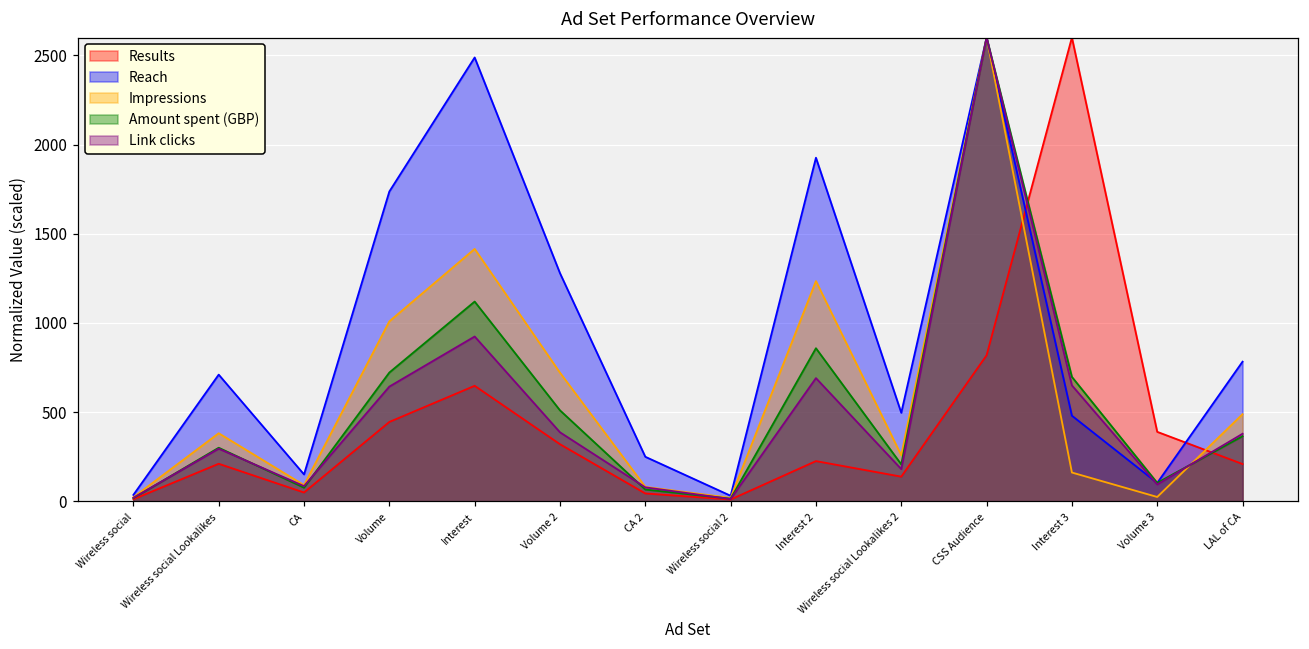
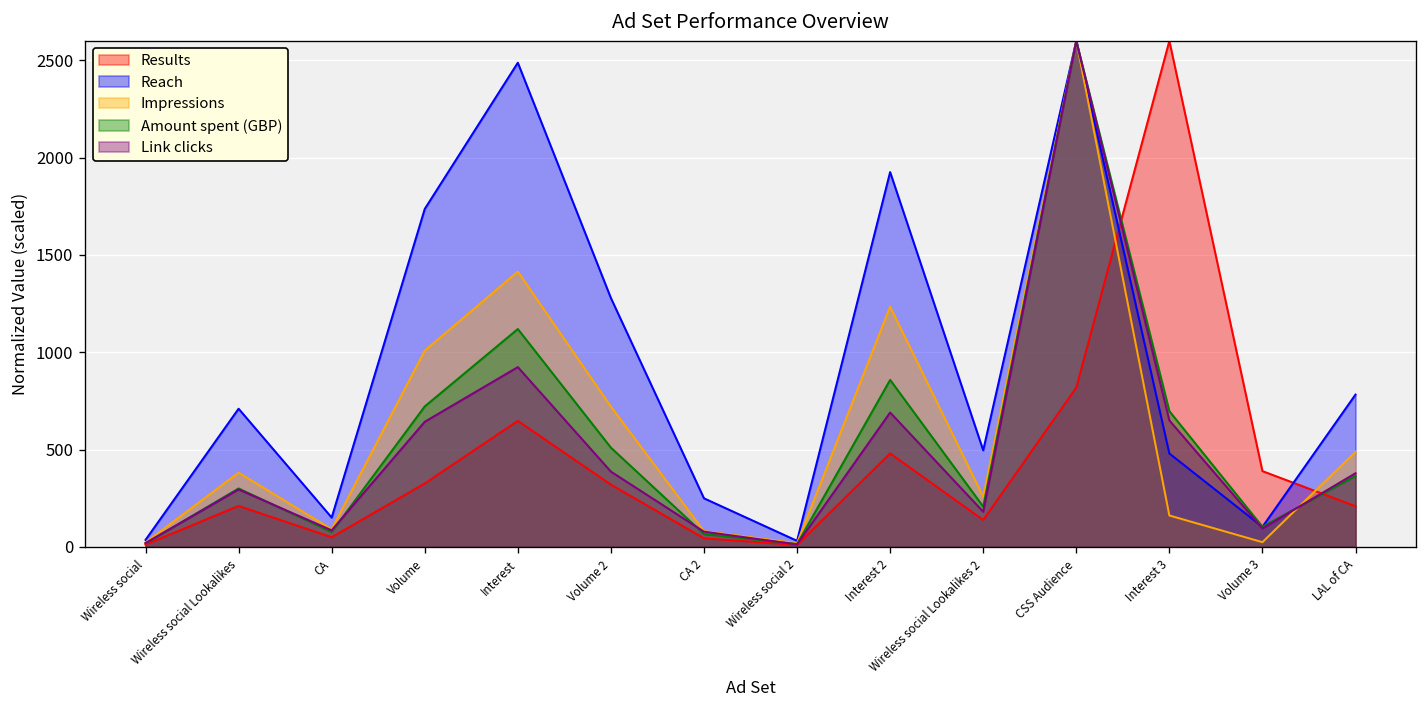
Results, Volume: 440 -> 330
Results, Interest 2: 230 -> 480
